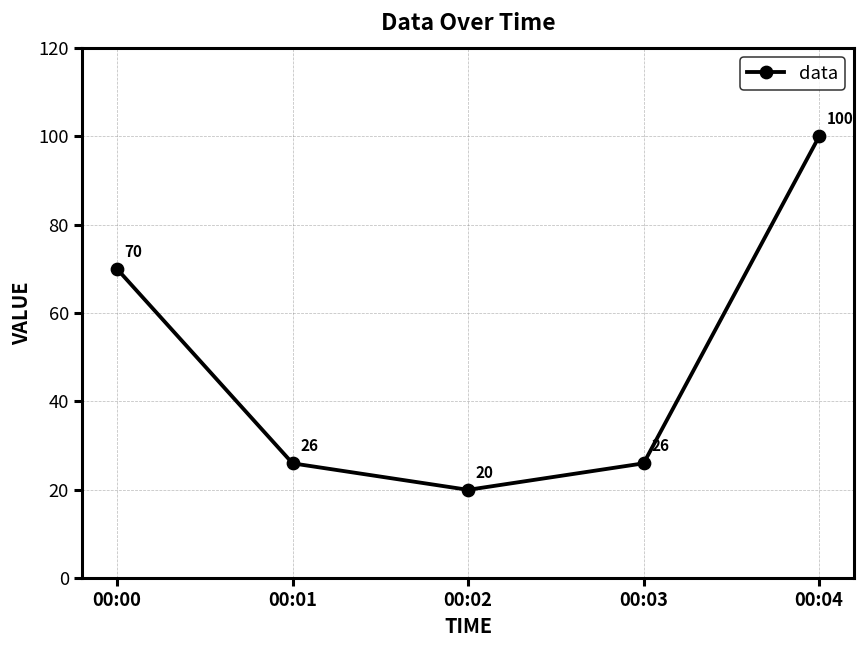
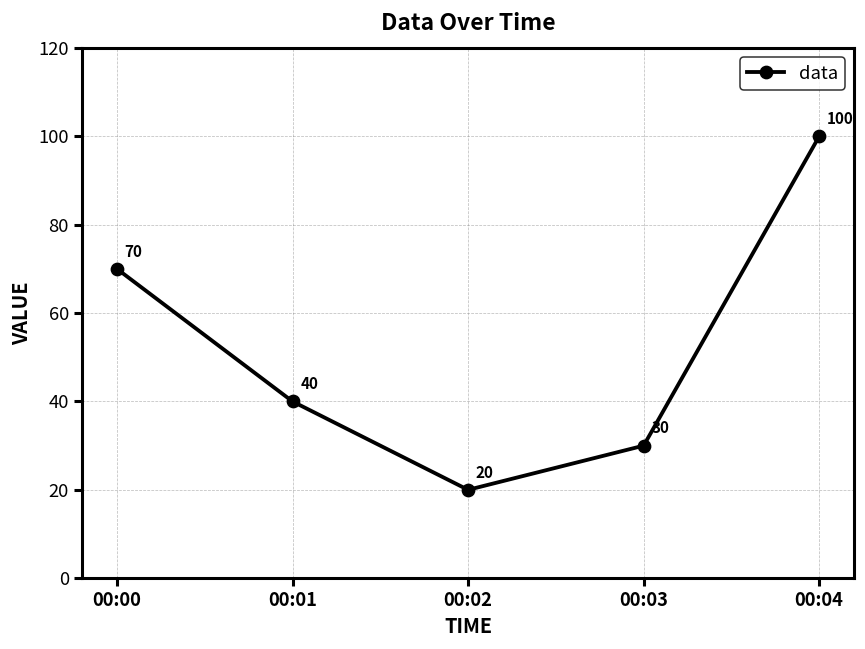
00:01: 26 -> 40
00:03: 26 -> 30
